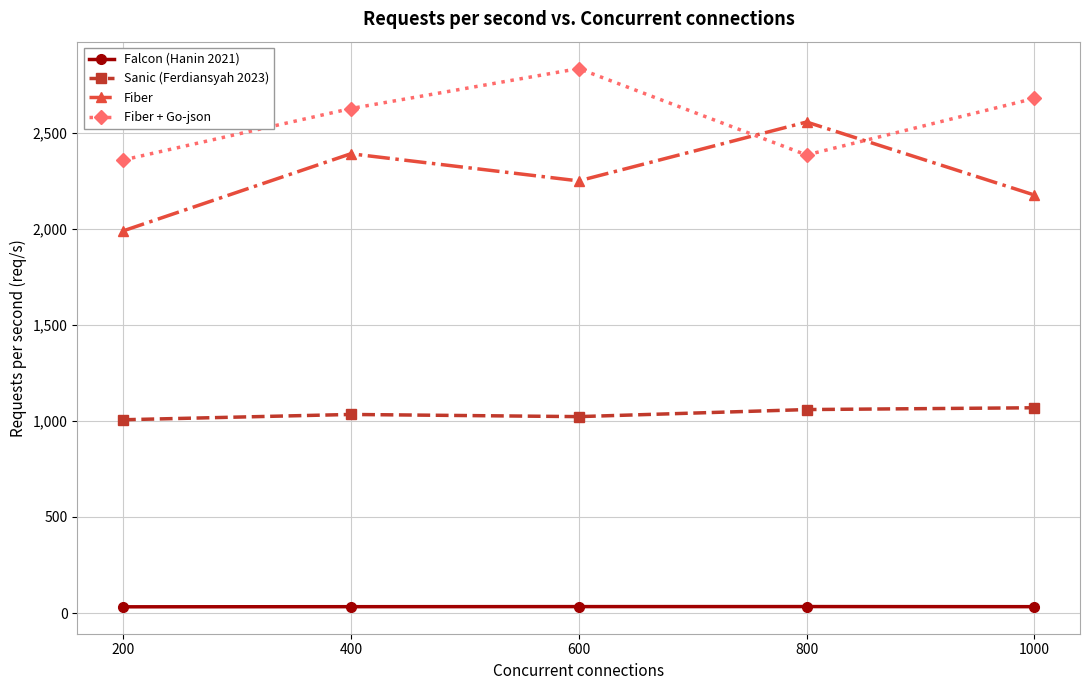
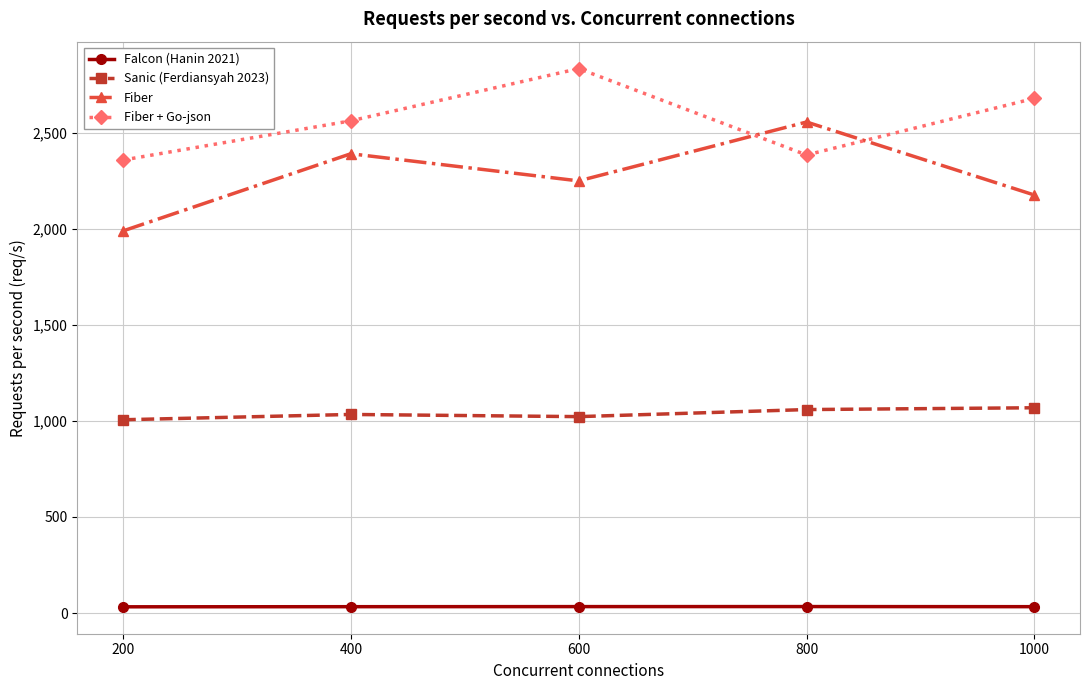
Fiber + Go-json, 400: 2,630 -> 2,560
